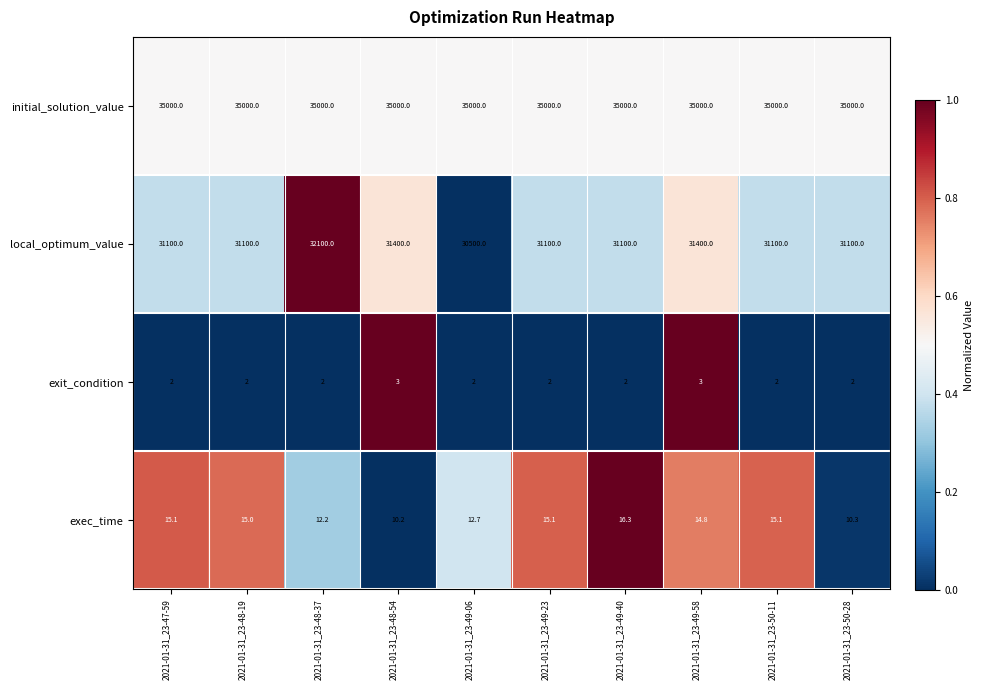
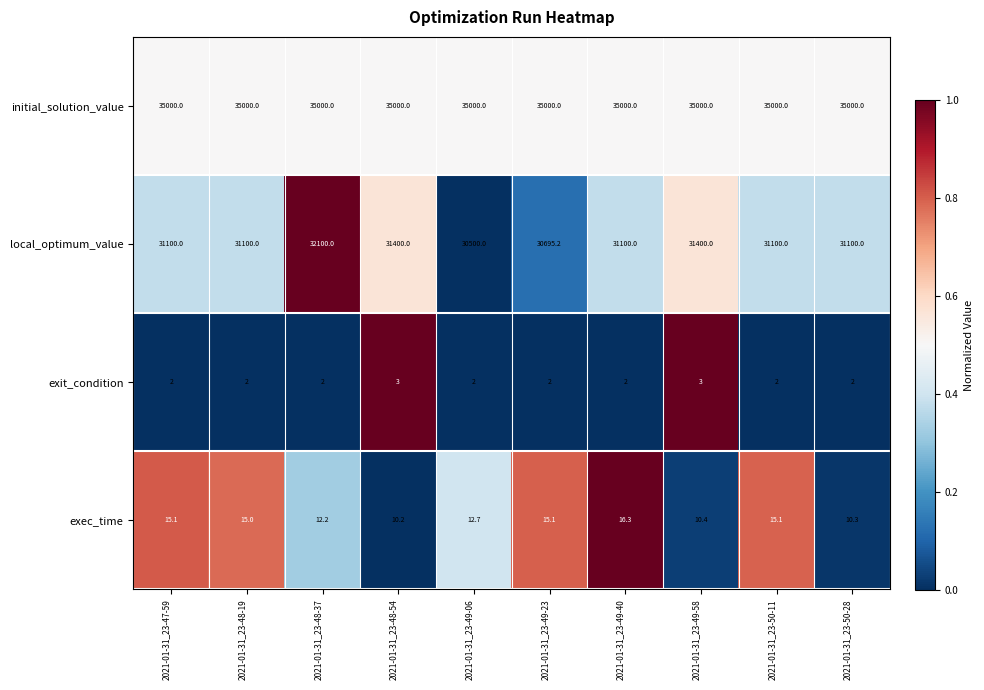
local_optimum_value, 2021-01-31_23-49-23: 31100.0 -> 30695.2
exec_time, 2021-01-31_23-49-58: 14.8 -> 10.4
